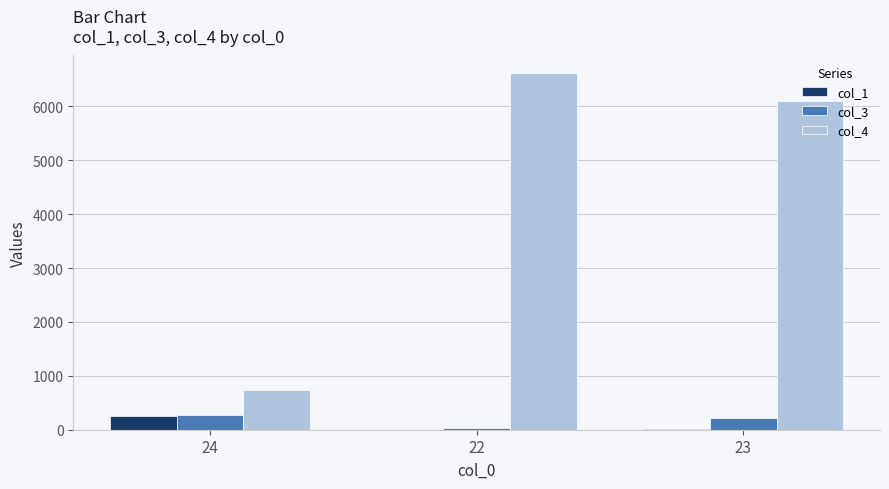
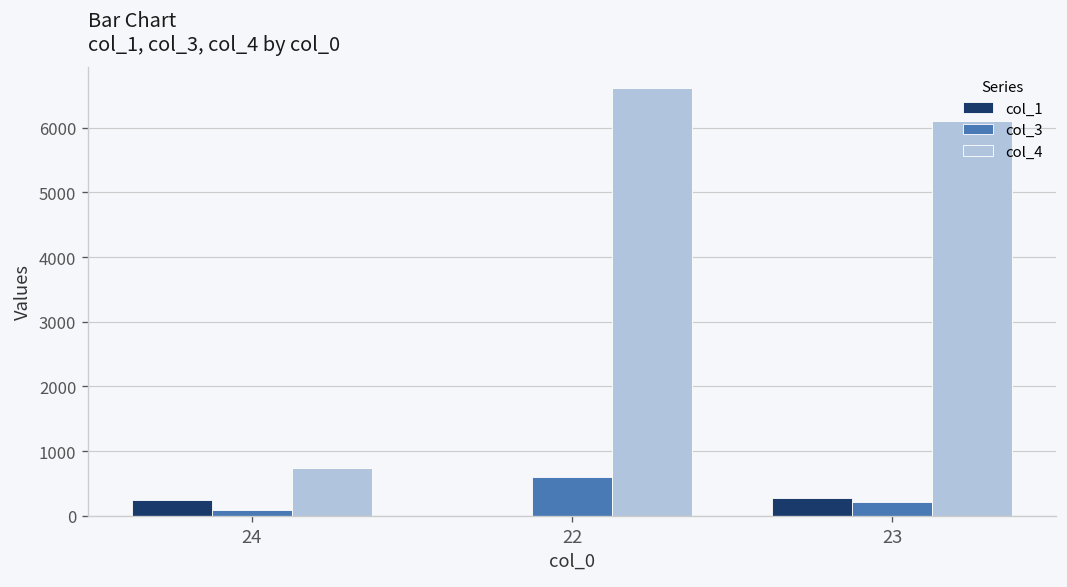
col_3, 24: 300 -> 100
col_3, 22: 0 -> 600
col_1, 23: 0 -> 300
